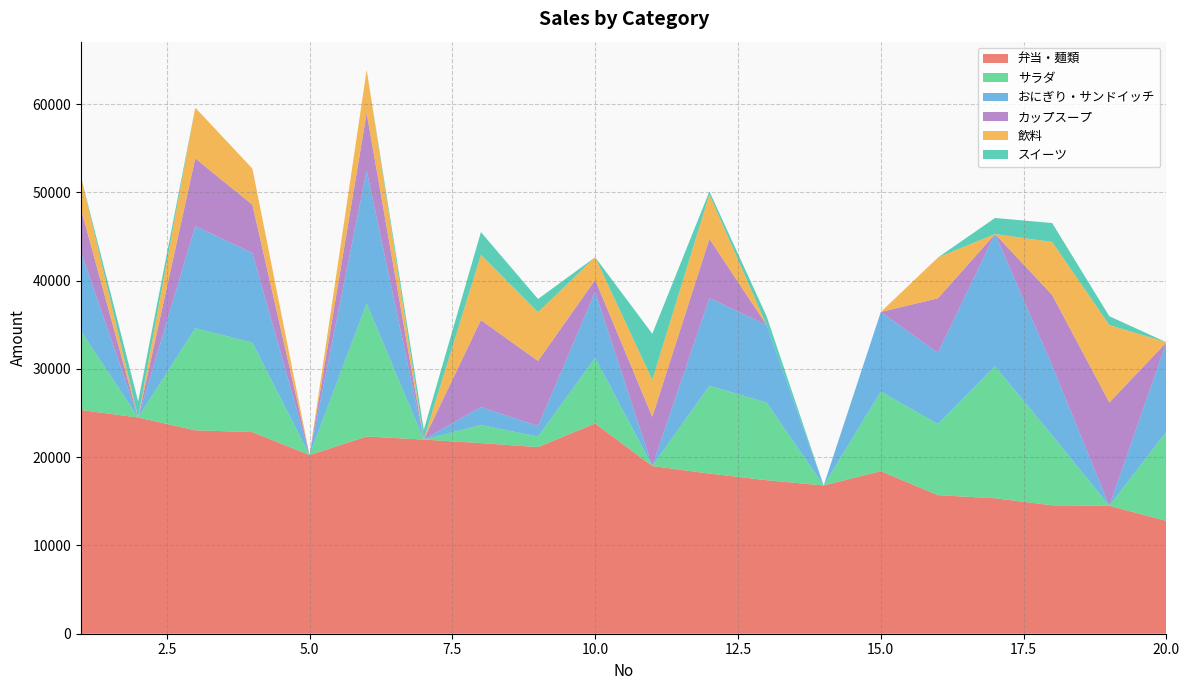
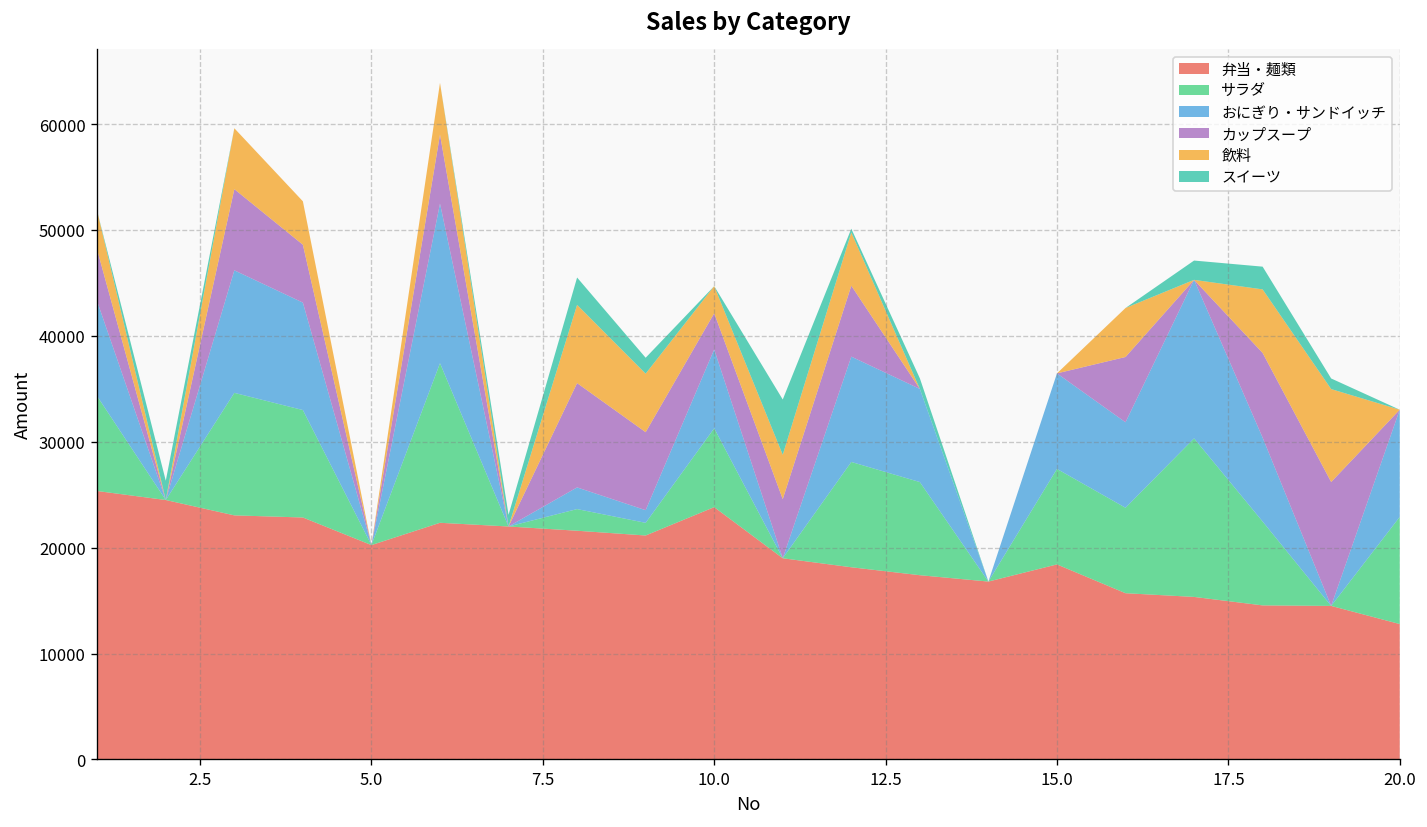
カップスープ, 10.0: 1000 -> 3000
